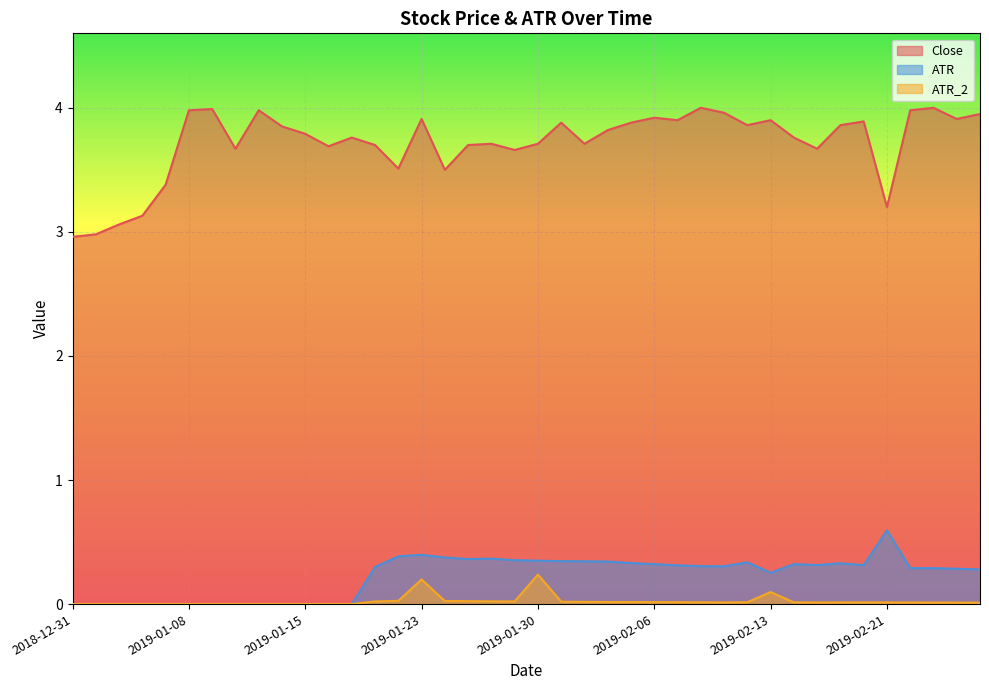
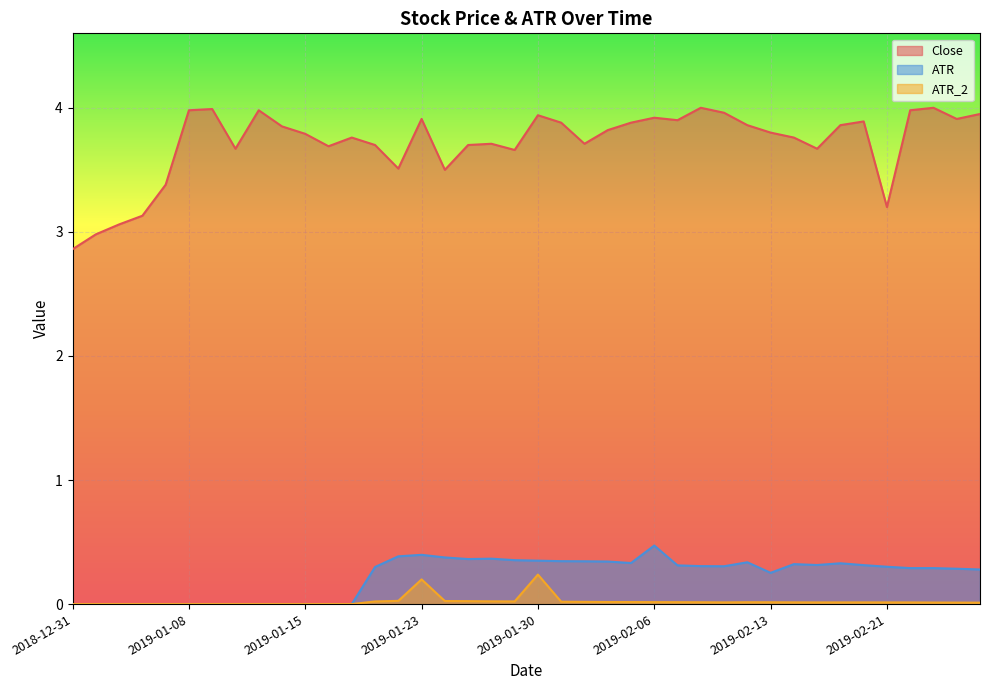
Close, 2018-12-31: 2.96 -> 2.86
Close, 2019-01-30: 3.71 -> 3.94
ATR, 2019-02-06: 0.32 -> 0.47
Close, 2019-02-13: 3.9 -> 3.8
ATR_2, 2019-02-13: 0.10 -> 0.01
ATR, 2019-02-21: 0.59 -> 0.30
